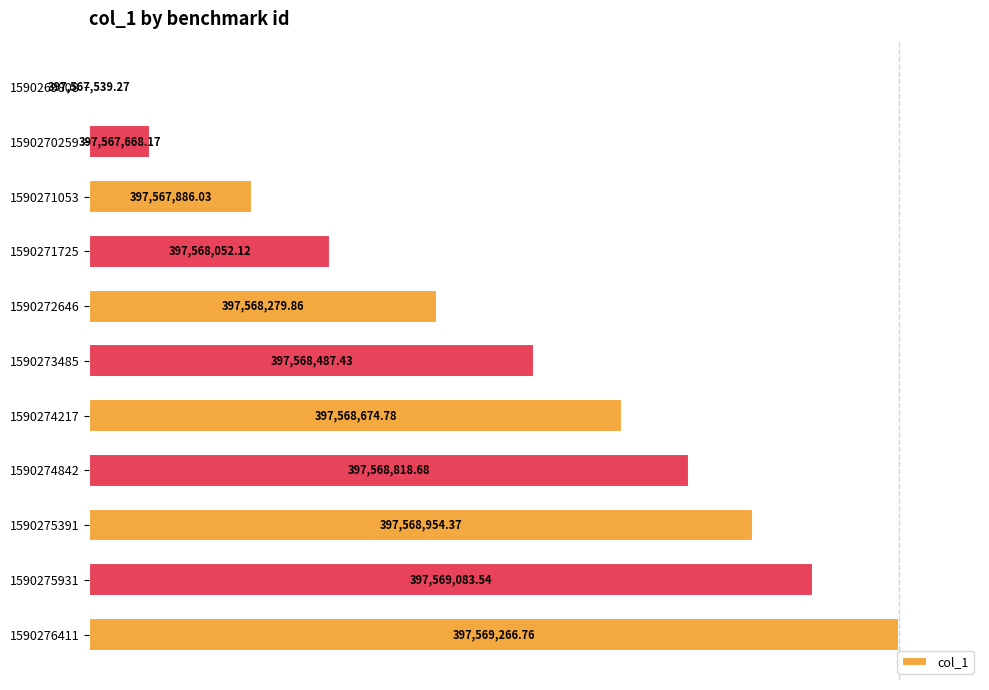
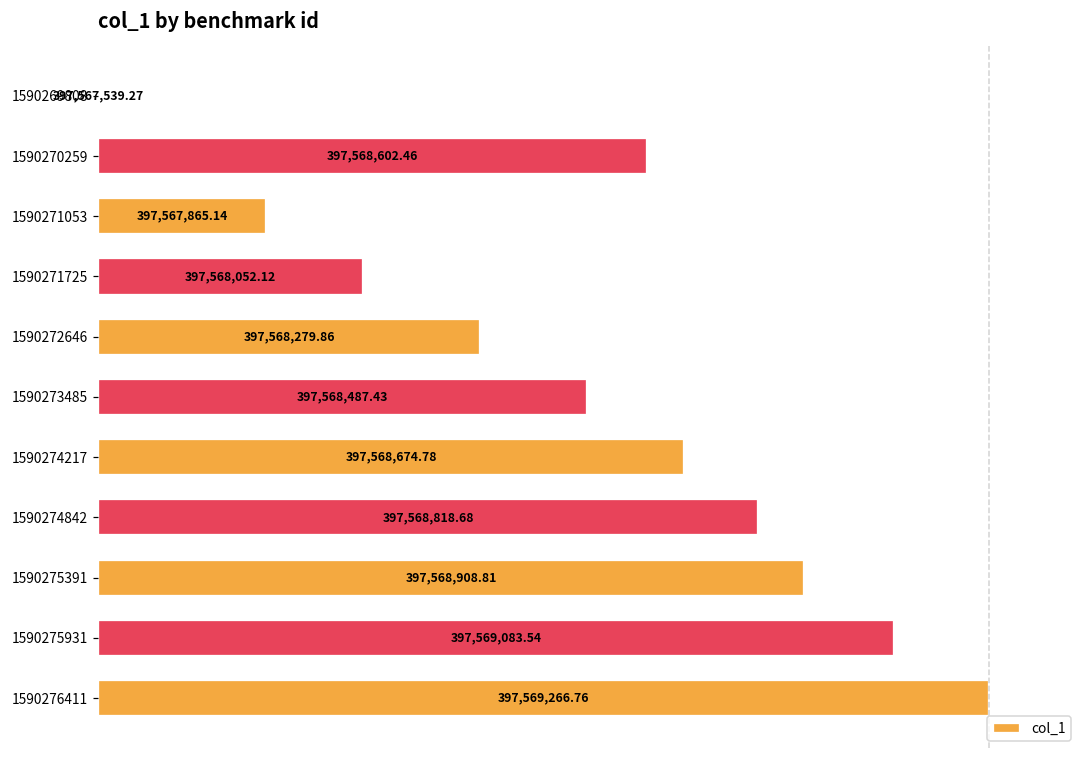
1590270259: 397,567,668.17 -> 397,568,602.46
1590271053: 397,567,886.03 -> 397,567,865.14
1590275391: 397,568,954.37 -> 397,568,908.81
